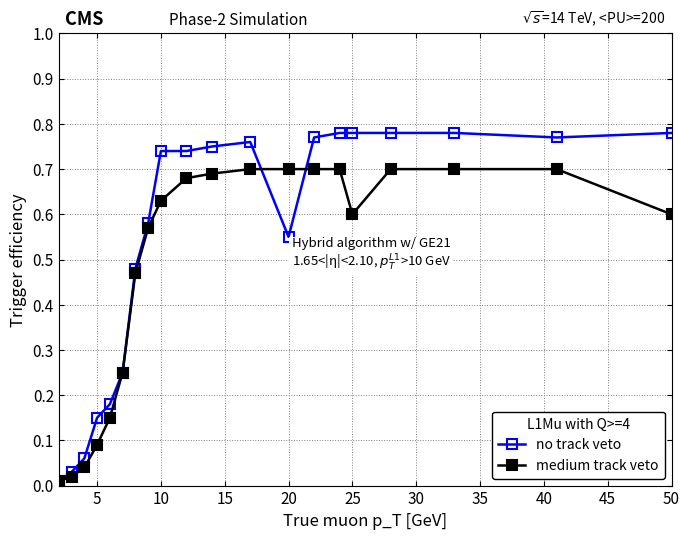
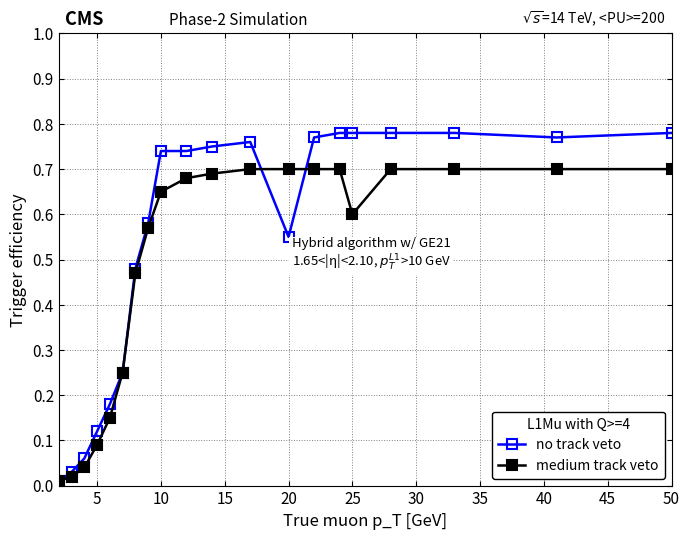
no track veto, 5: 0.15 -> 0.12
medium track veto, 10: 0.63 -> 0.65
medium track veto, 50: 0.6 -> 0.7
